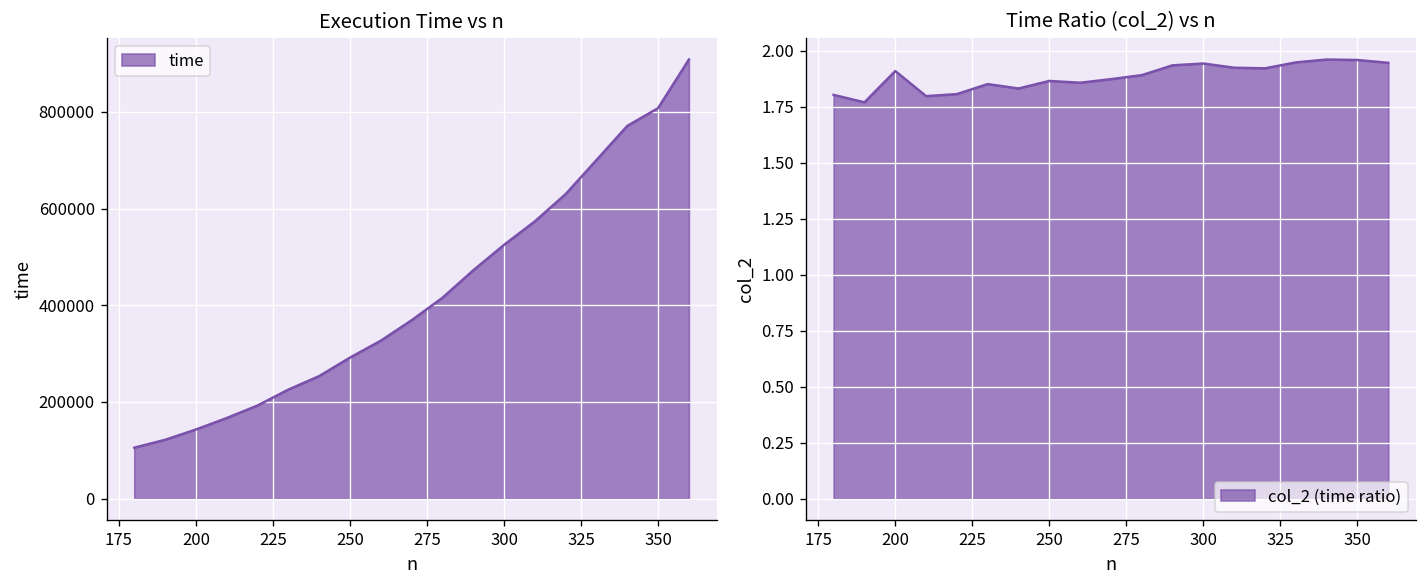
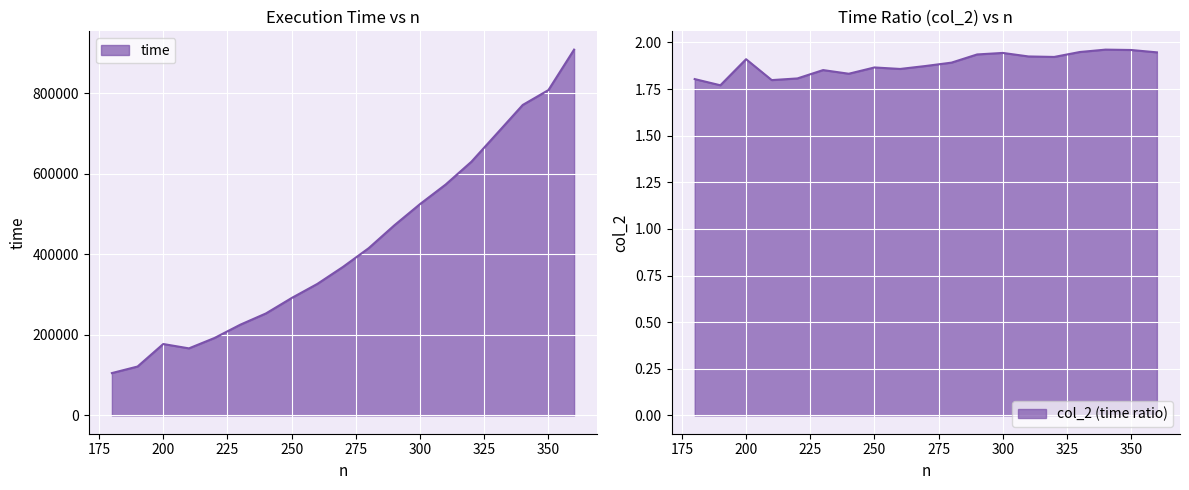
Execution Time vs n, 200: 140000 -> 180000
